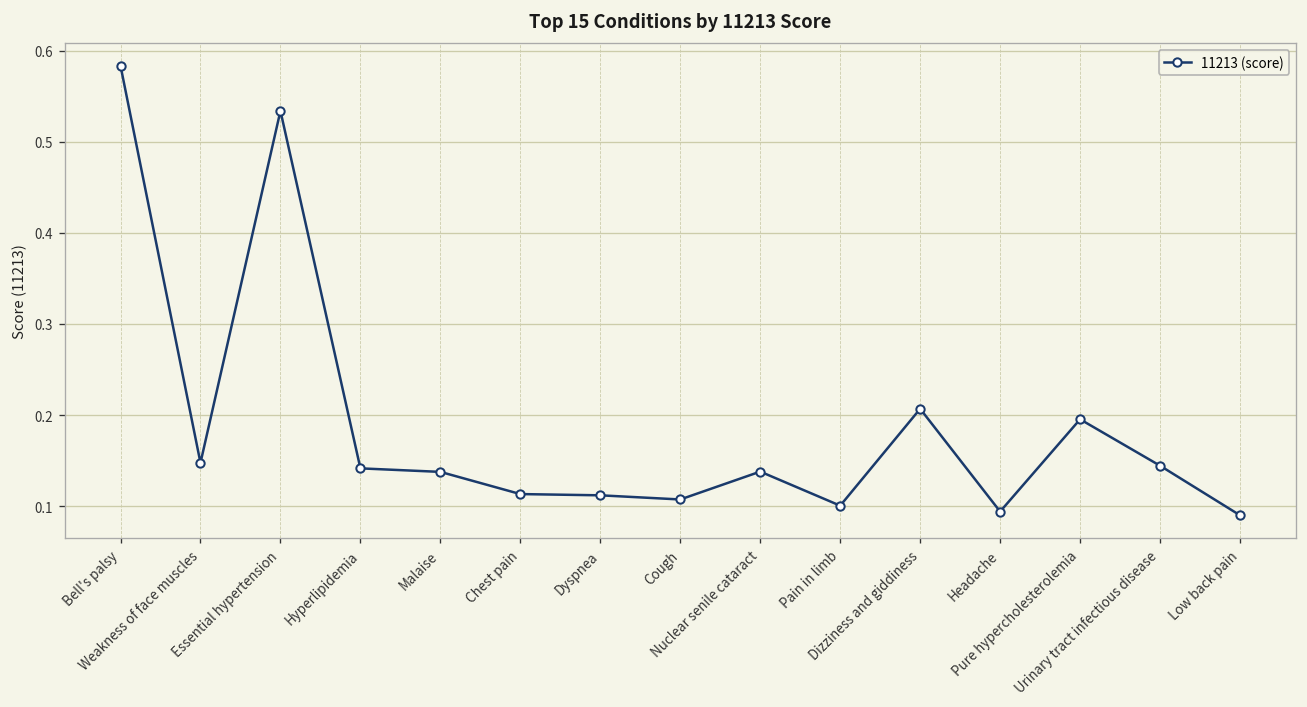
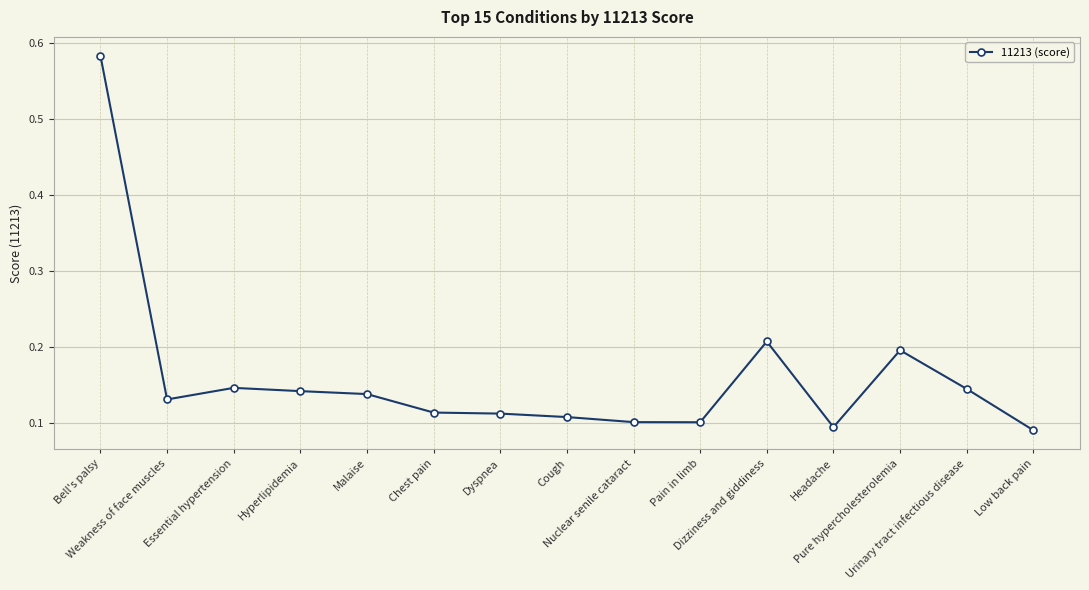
Weakness of face muscles: 0.15 -> 0.13
Essential hypertension: 0.53 -> 0.15
Nuclear senile cataract: 0.14 -> 0.10
